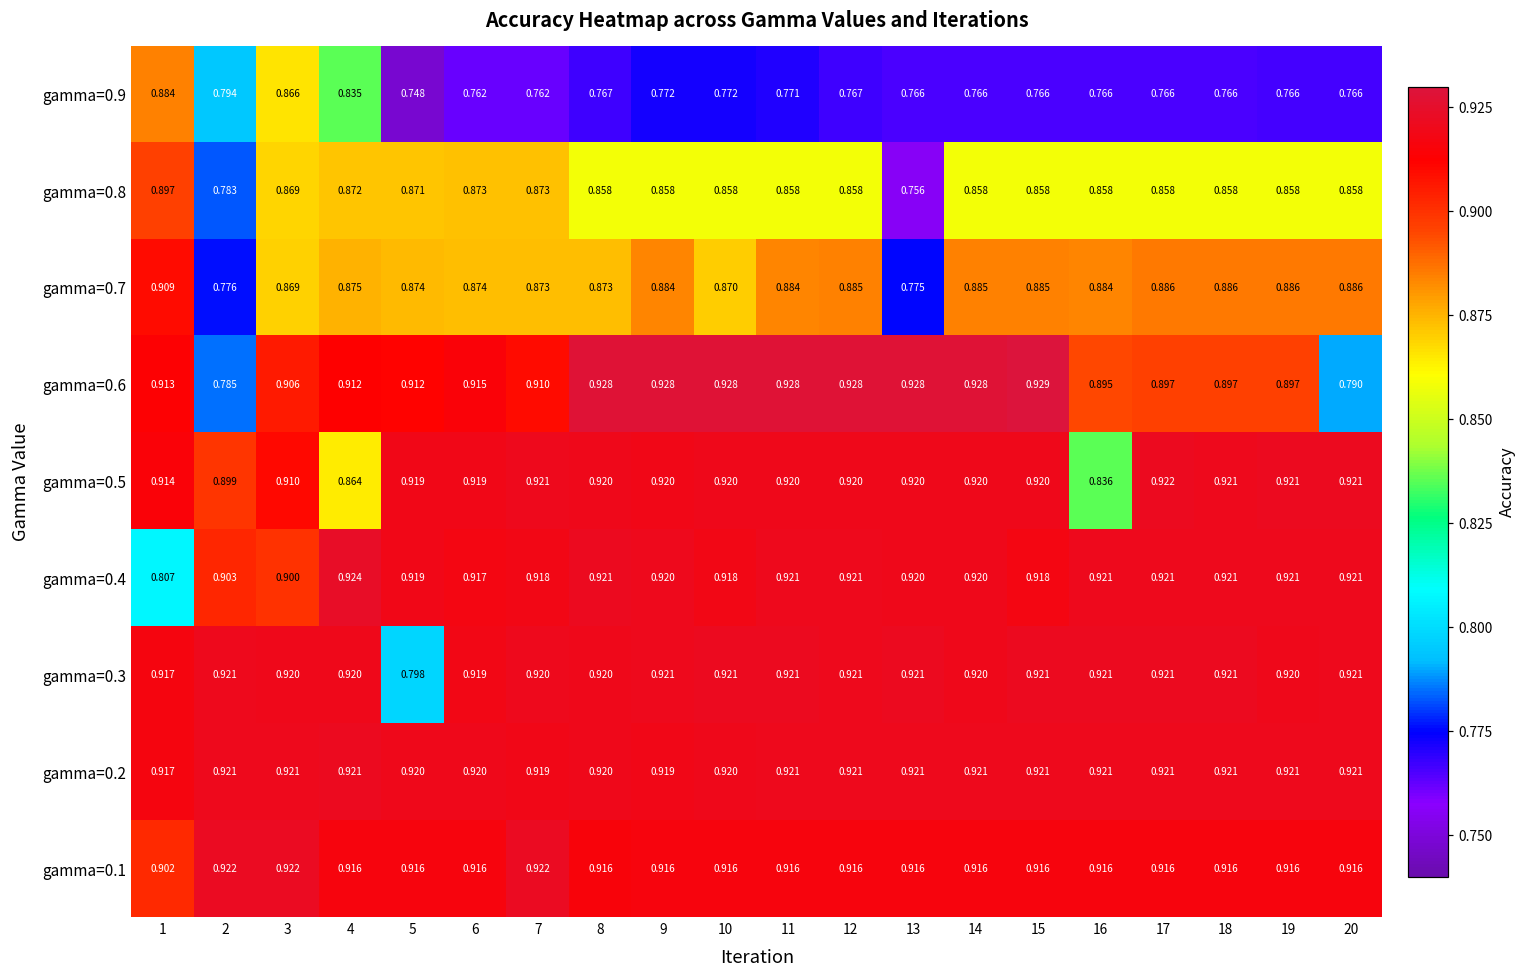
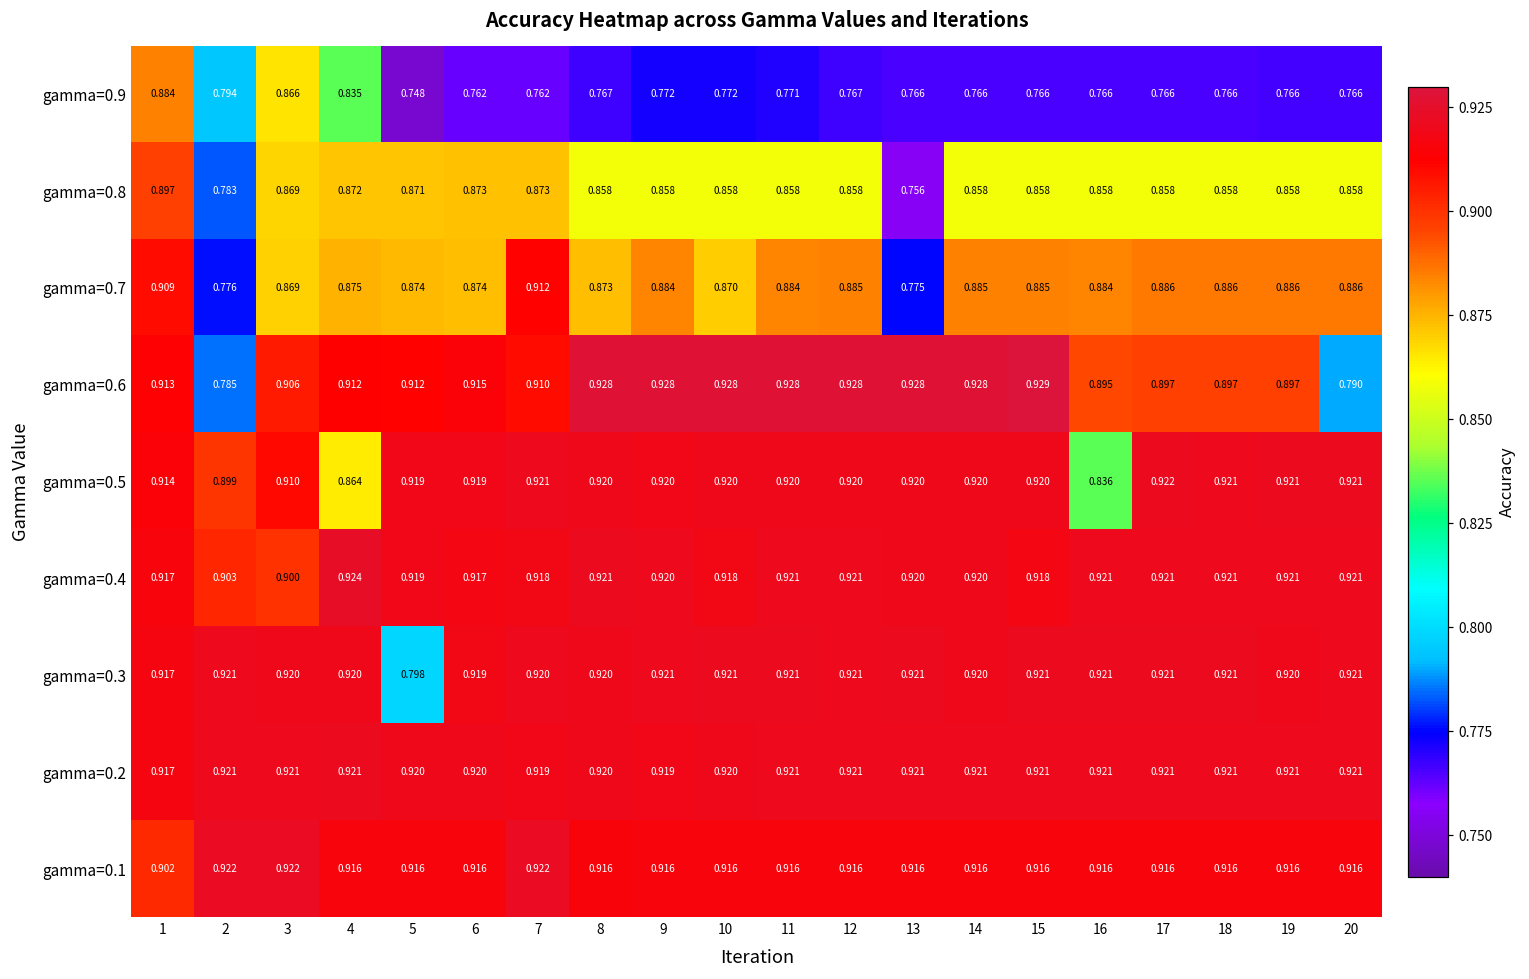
gamma=0.7, 7: 0.873 -> 0.912
gamma=0.4, 1: 0.807 -> 0.917
